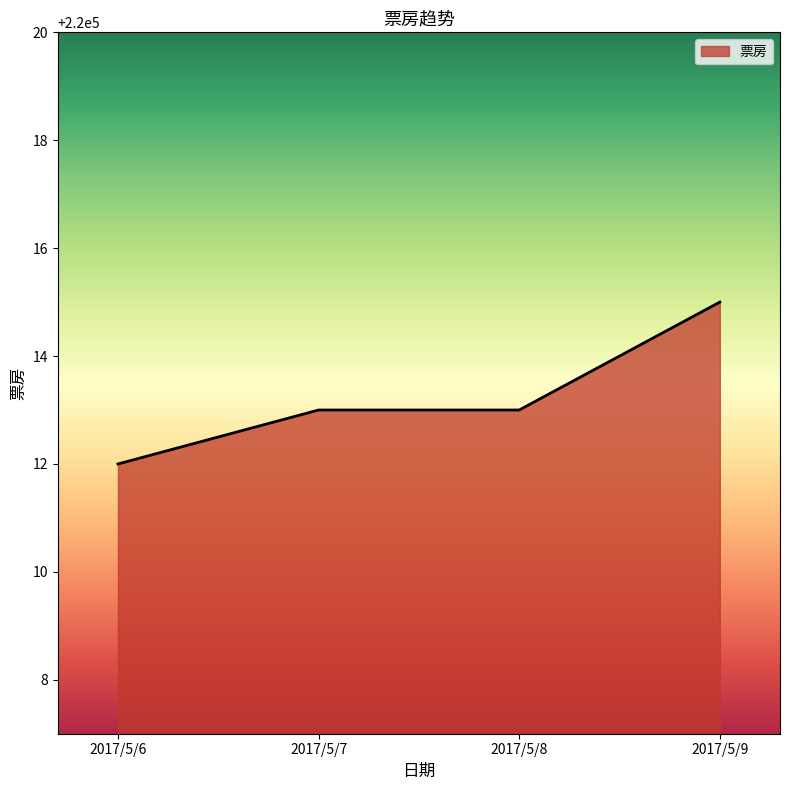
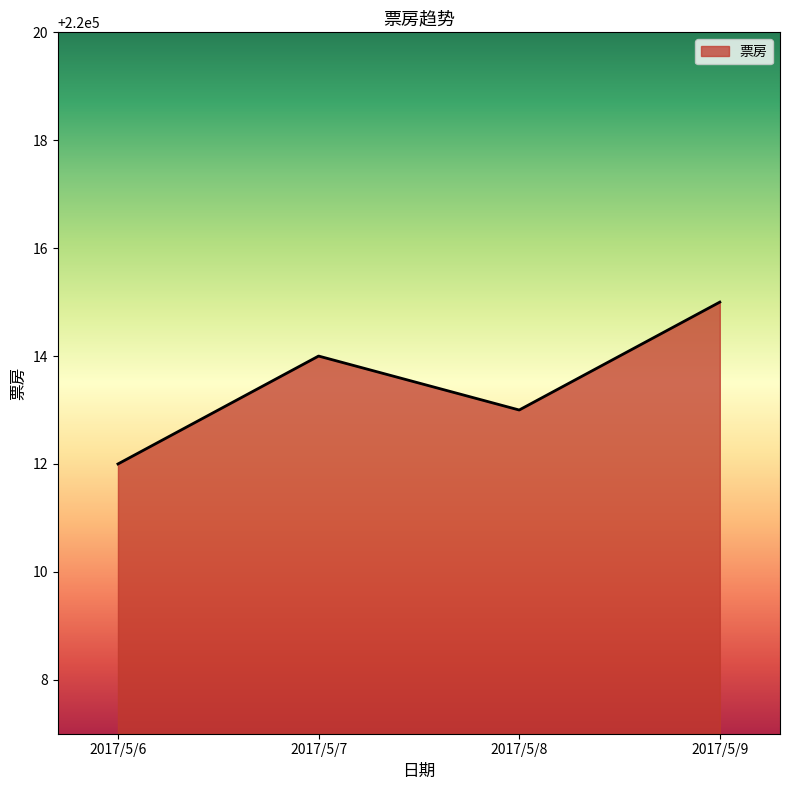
2017/5/7: 220013 -> 220014
